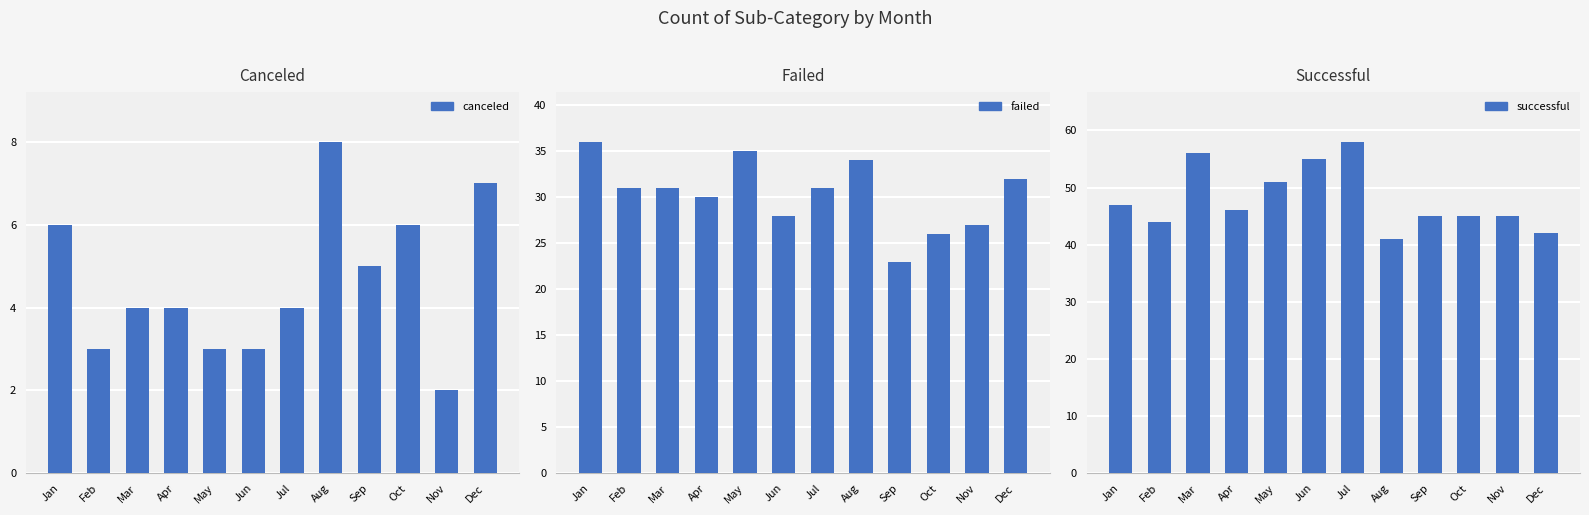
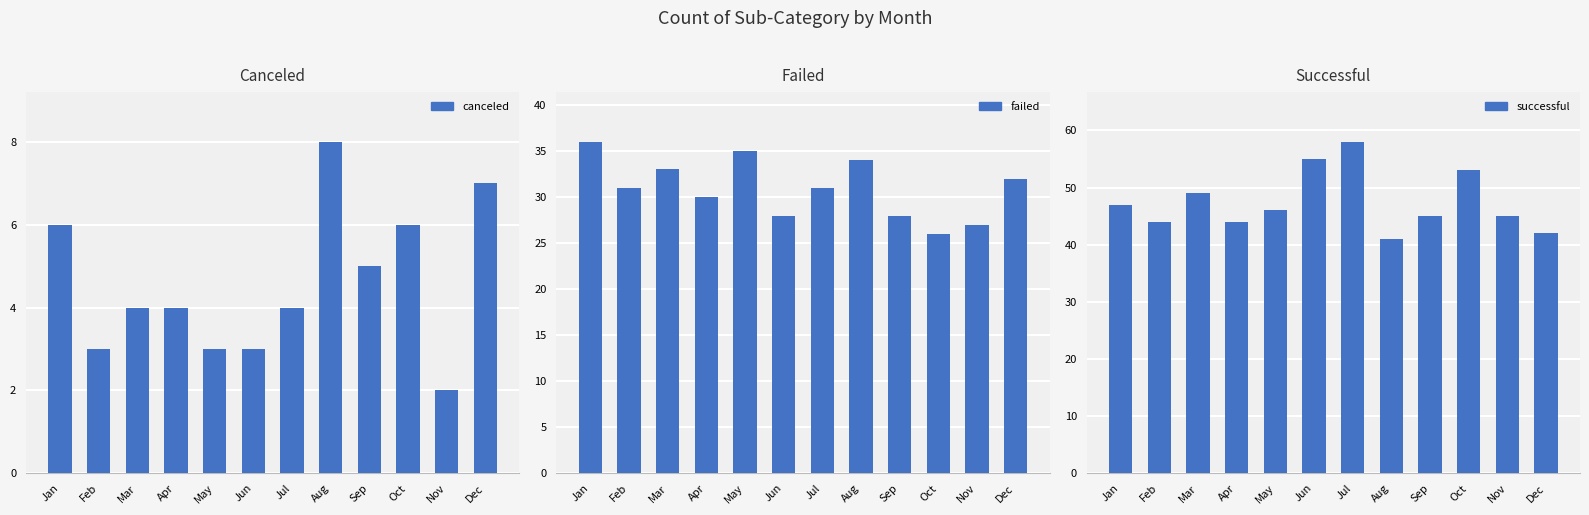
Failed, Mar: 31 -> 33
Failed, Sep: 23 -> 28
Successful, Mar: 56 -> 49
Successful, Apr: 46 -> 44
Successful, May: 51 -> 46
Successful, Oct: 45 -> 53
